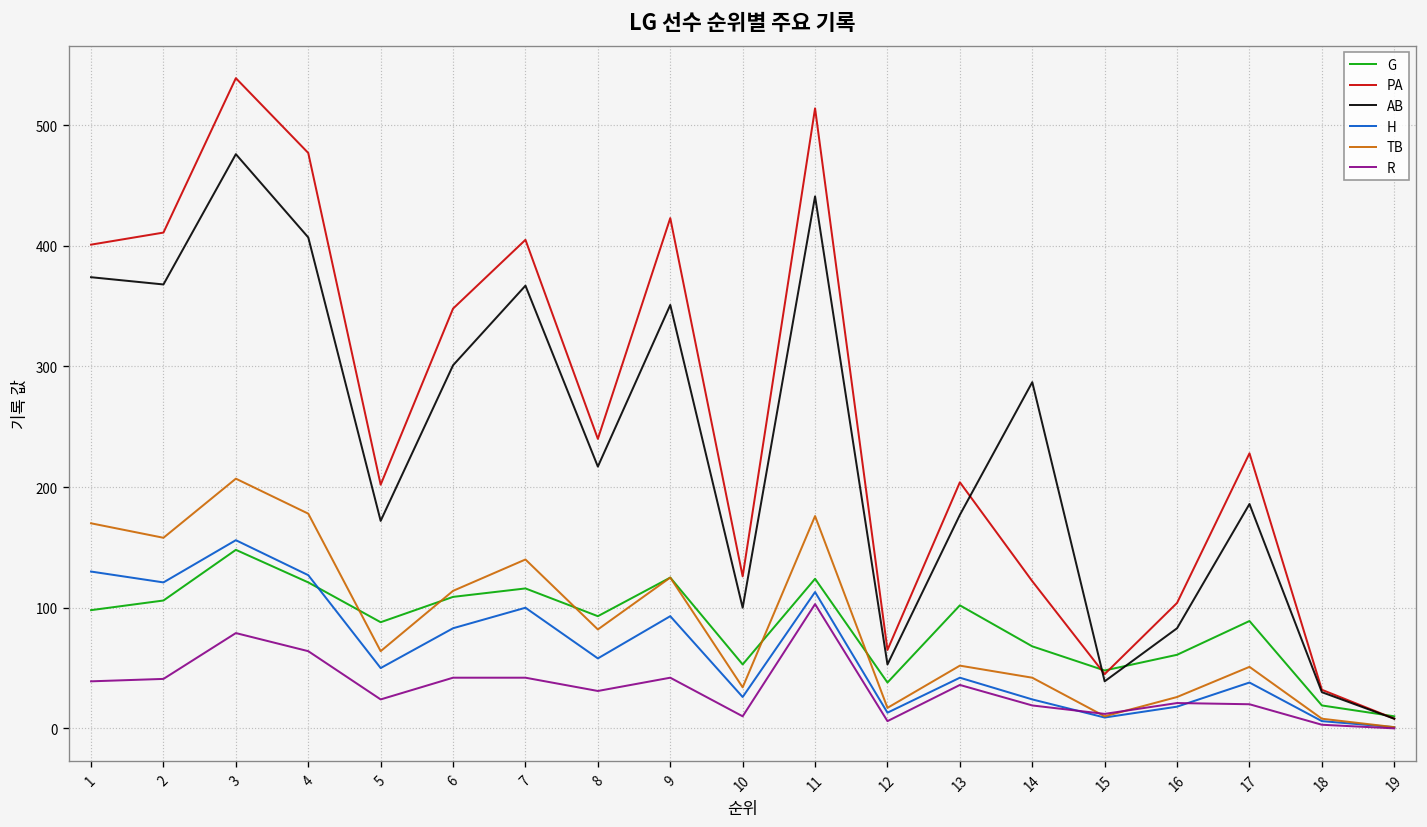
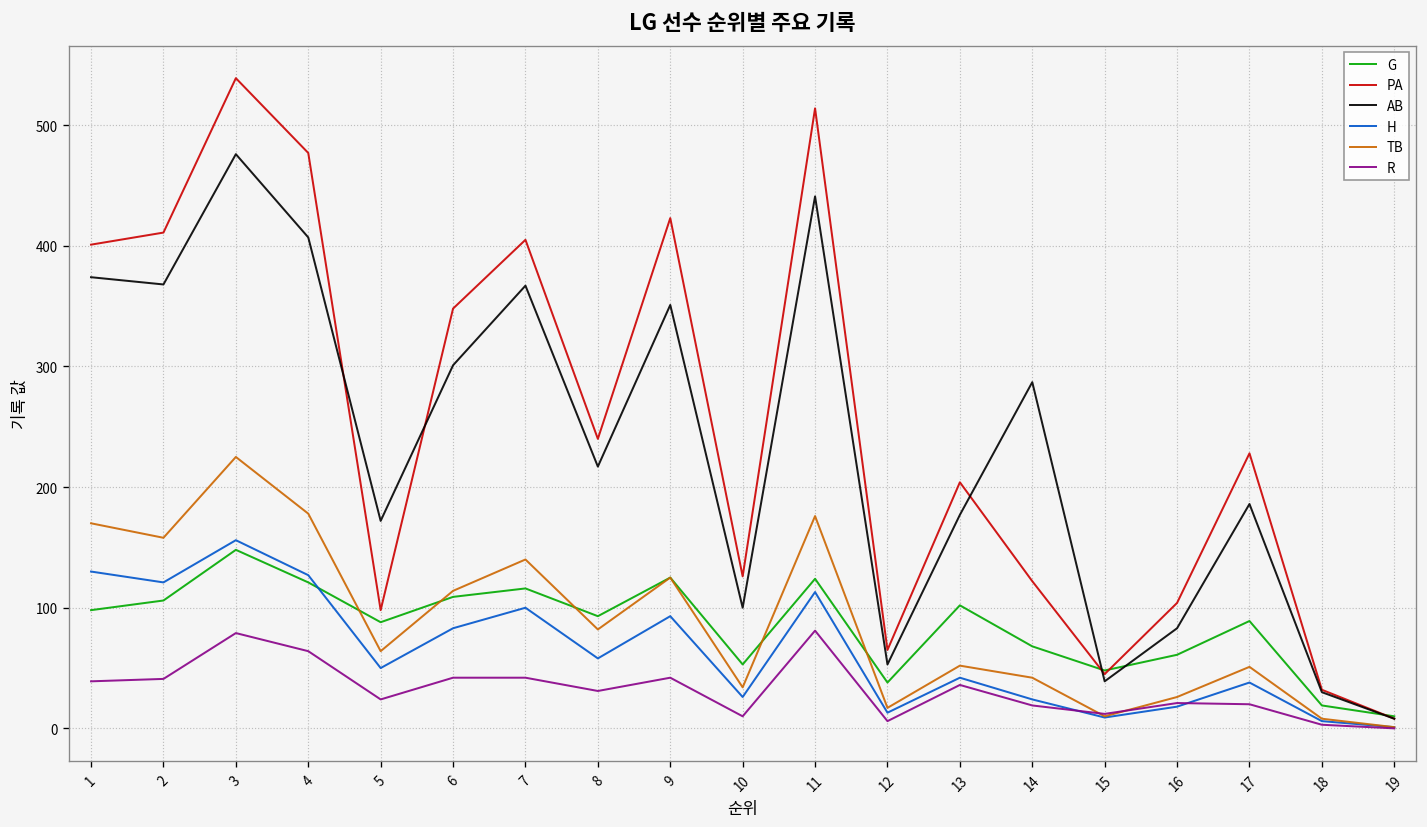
TB, 3: 207 -> 225
PA, 5: 202 -> 98
R, 11: 103 -> 81
